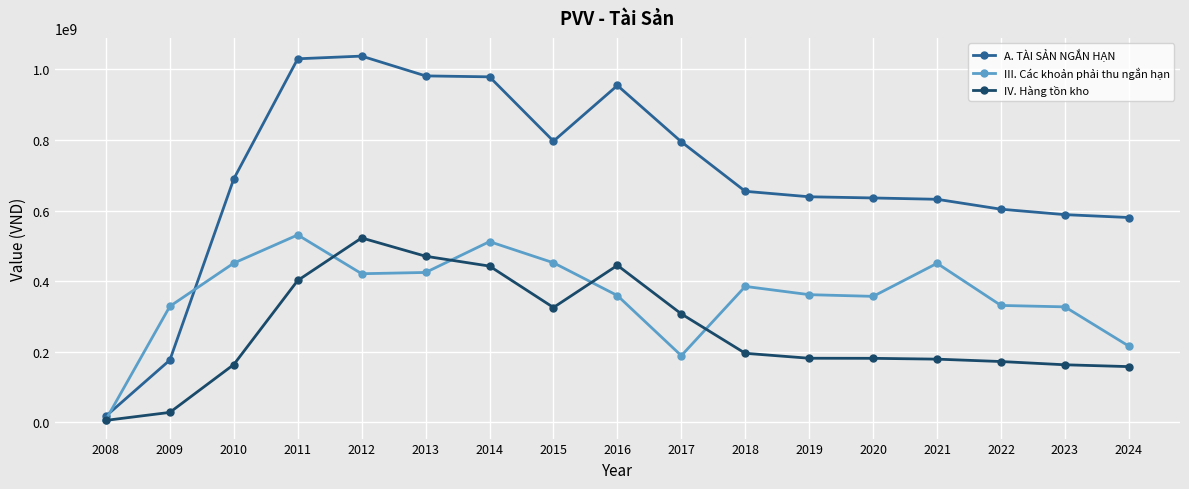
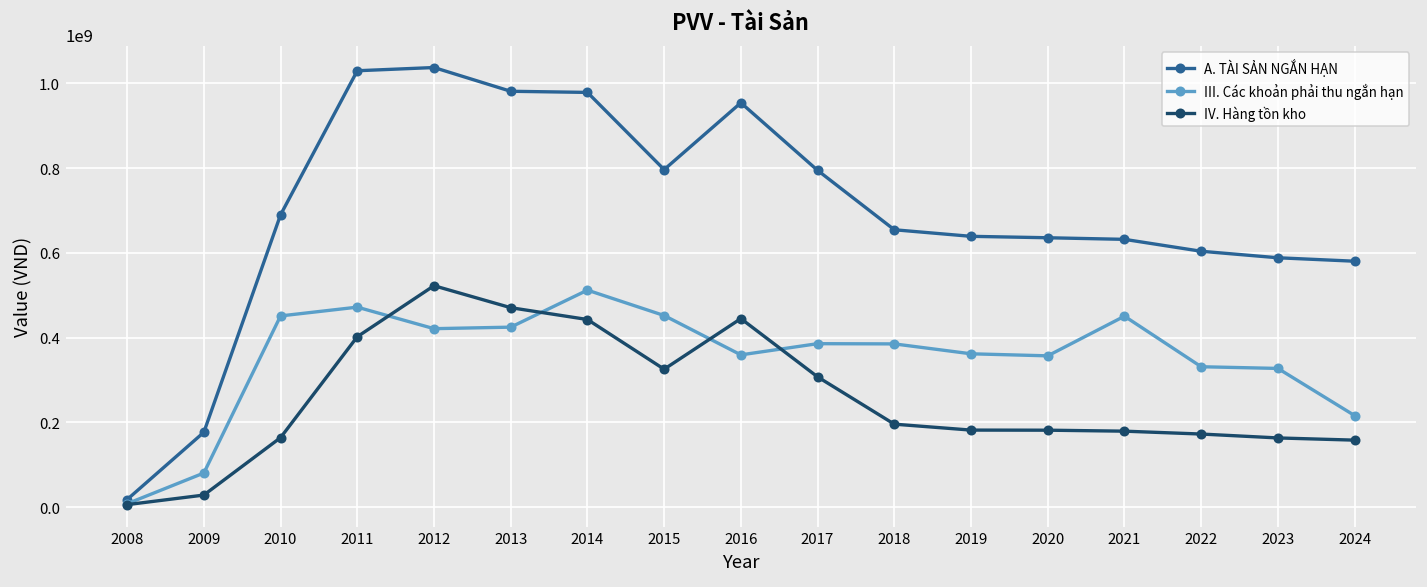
III. Các khoản phải thu ngắn hạn, 2009: 330000000 -> 80000000
III. Các khoản phải thu ngắn hạn, 2011: 530000000 -> 470000000
III. Các khoản phải thu ngắn hạn, 2017: 190000000 -> 390000000
